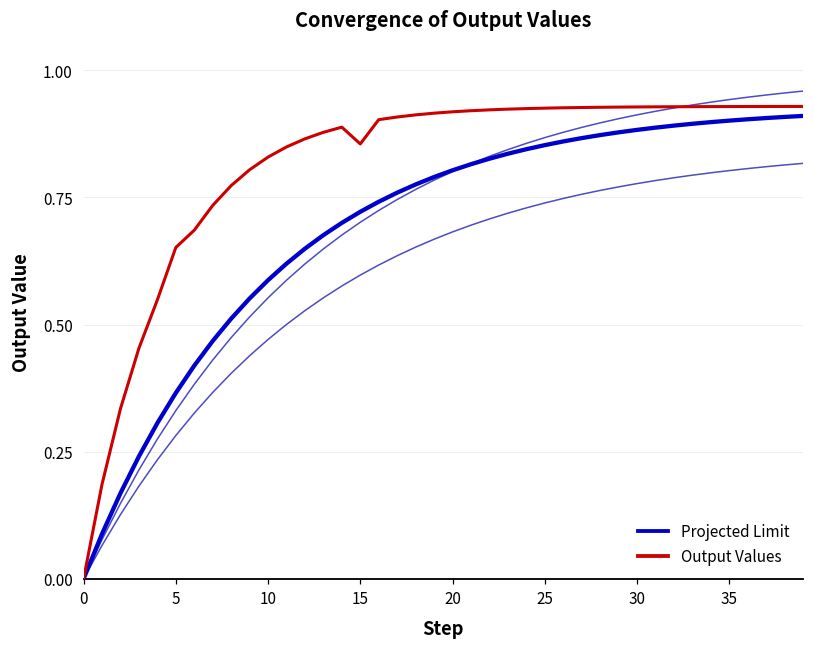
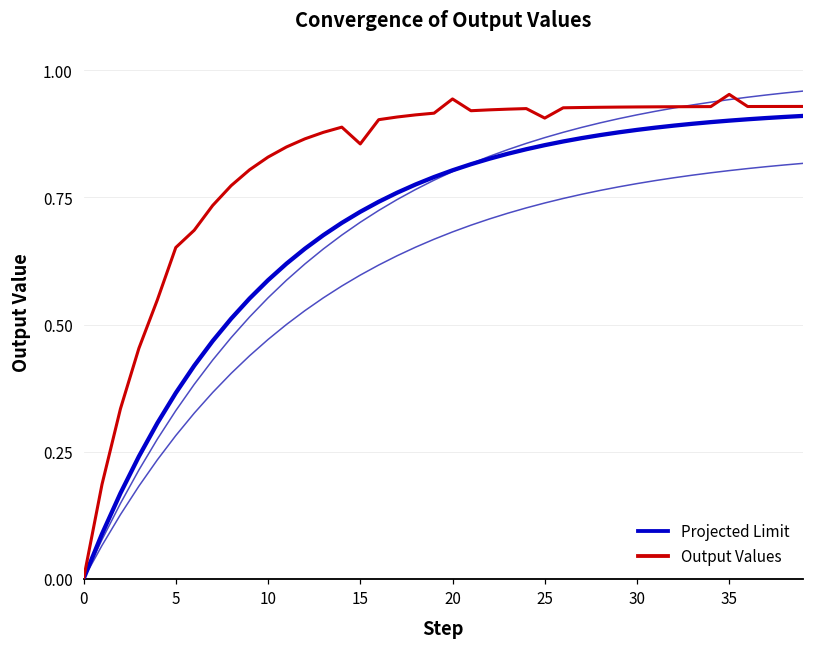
Output Values, 20: 0.92 -> 0.94
Output Values, 25: 0.93 -> 0.91
Output Values, 35: 0.93 -> 0.95
